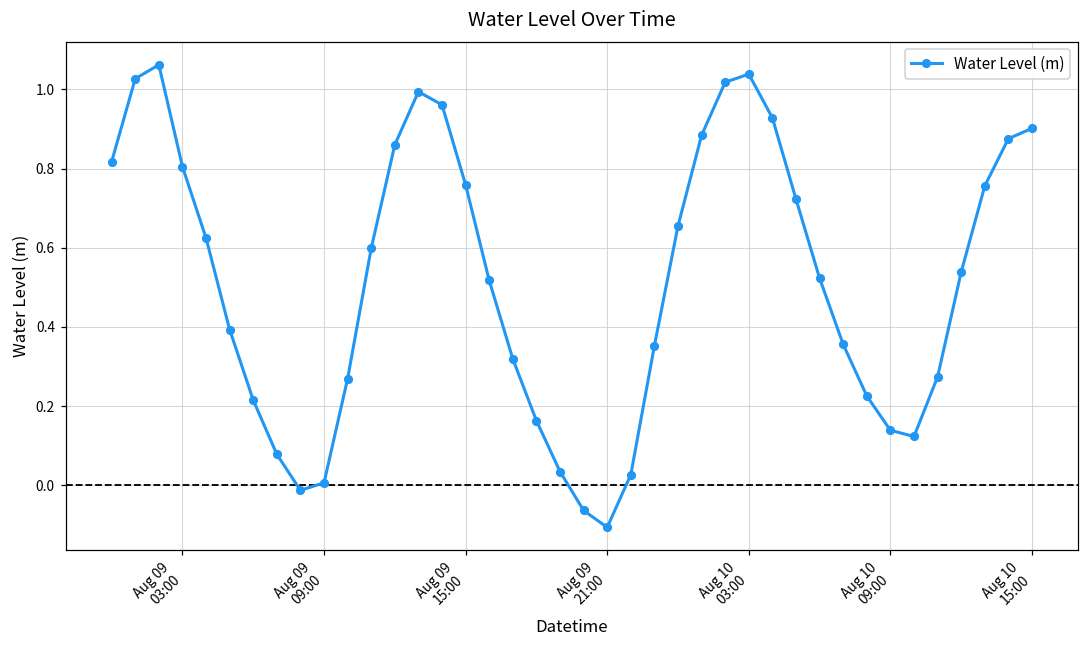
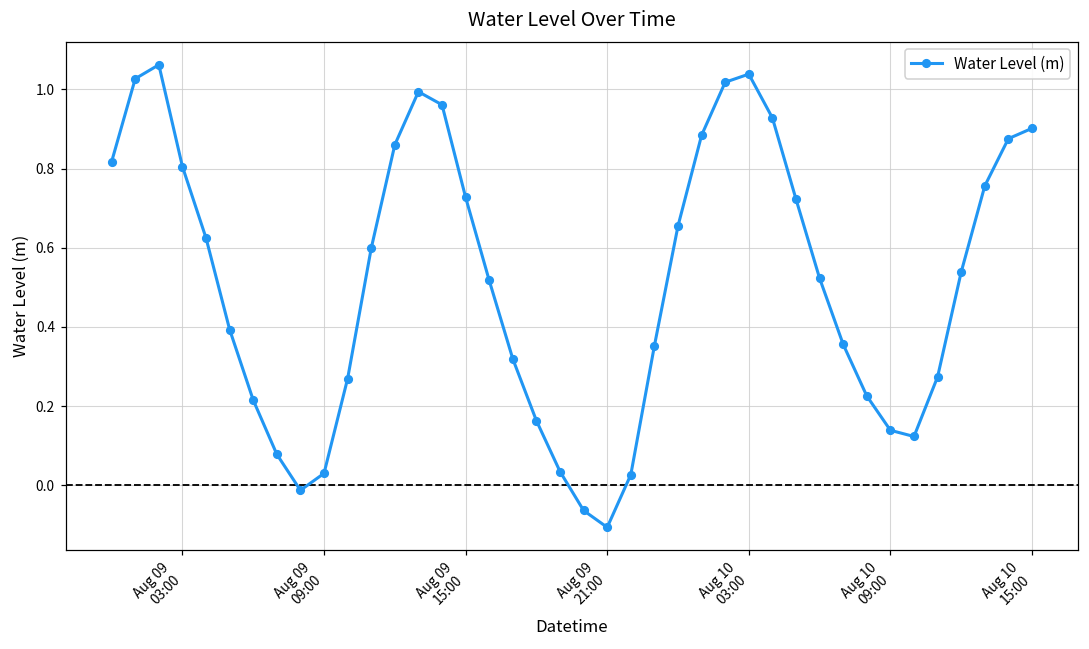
Aug 09 09:00: 0.01 -> 0.03
Aug 09 15:00: 0.76 -> 0.73
